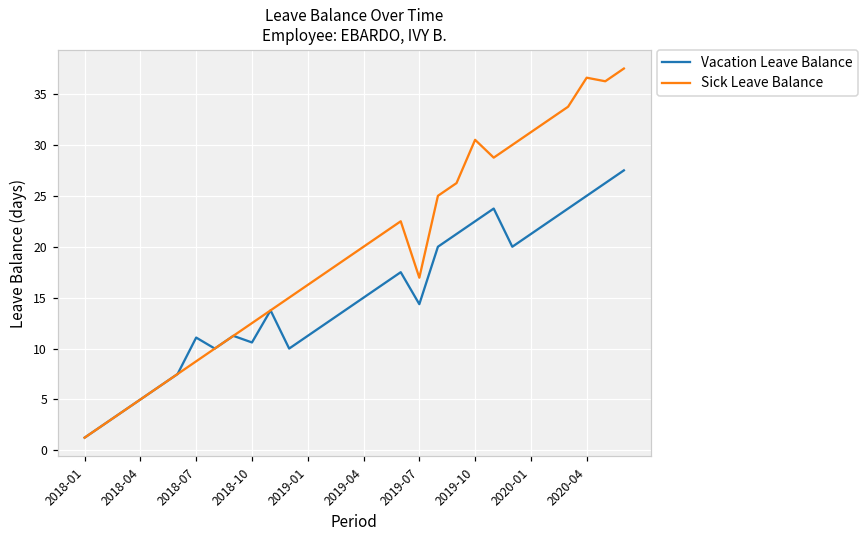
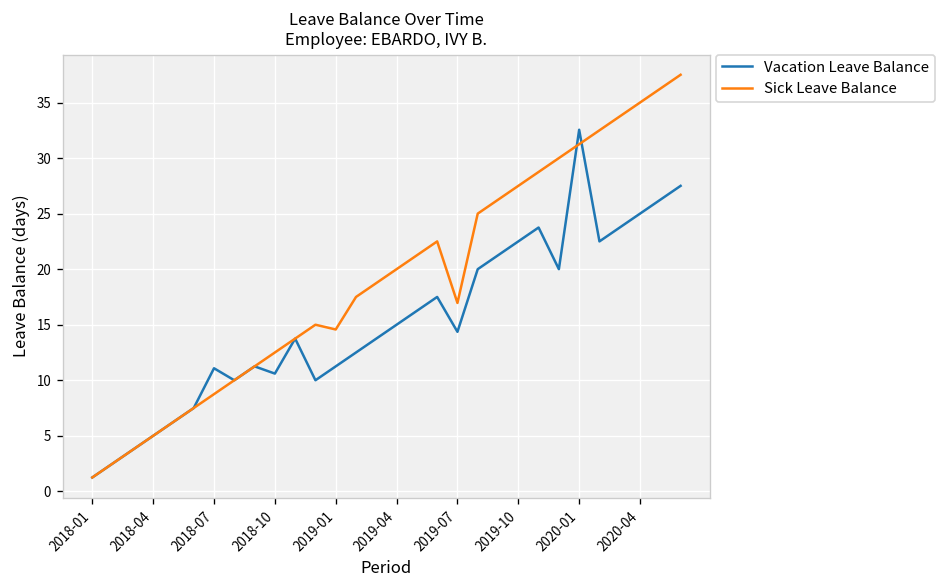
Sick Leave Balance, 2019-01: 16 -> 15
Sick Leave Balance, 2019-10: 31 -> 28
Vacation Leave Balance, 2020-01: 21 -> 33
Sick Leave Balance, 2020-04: 37 -> 35
